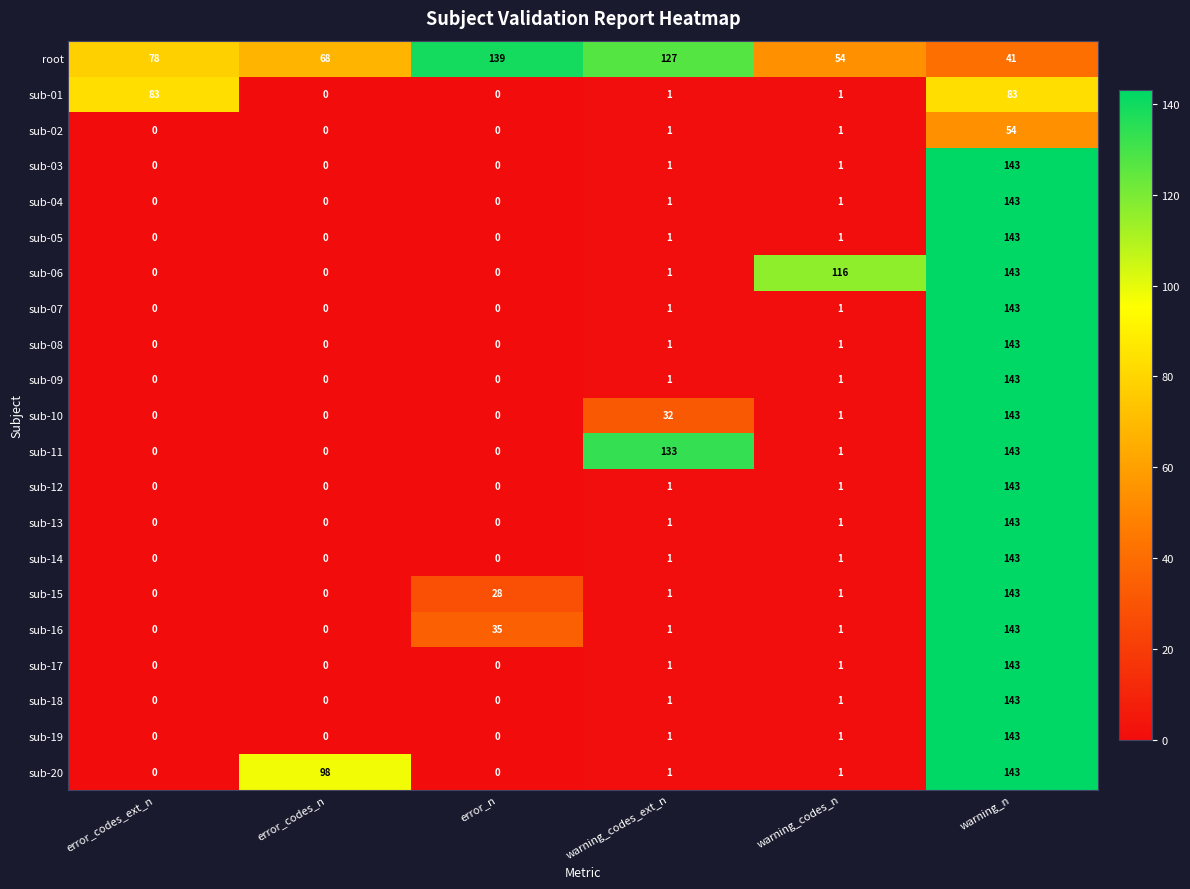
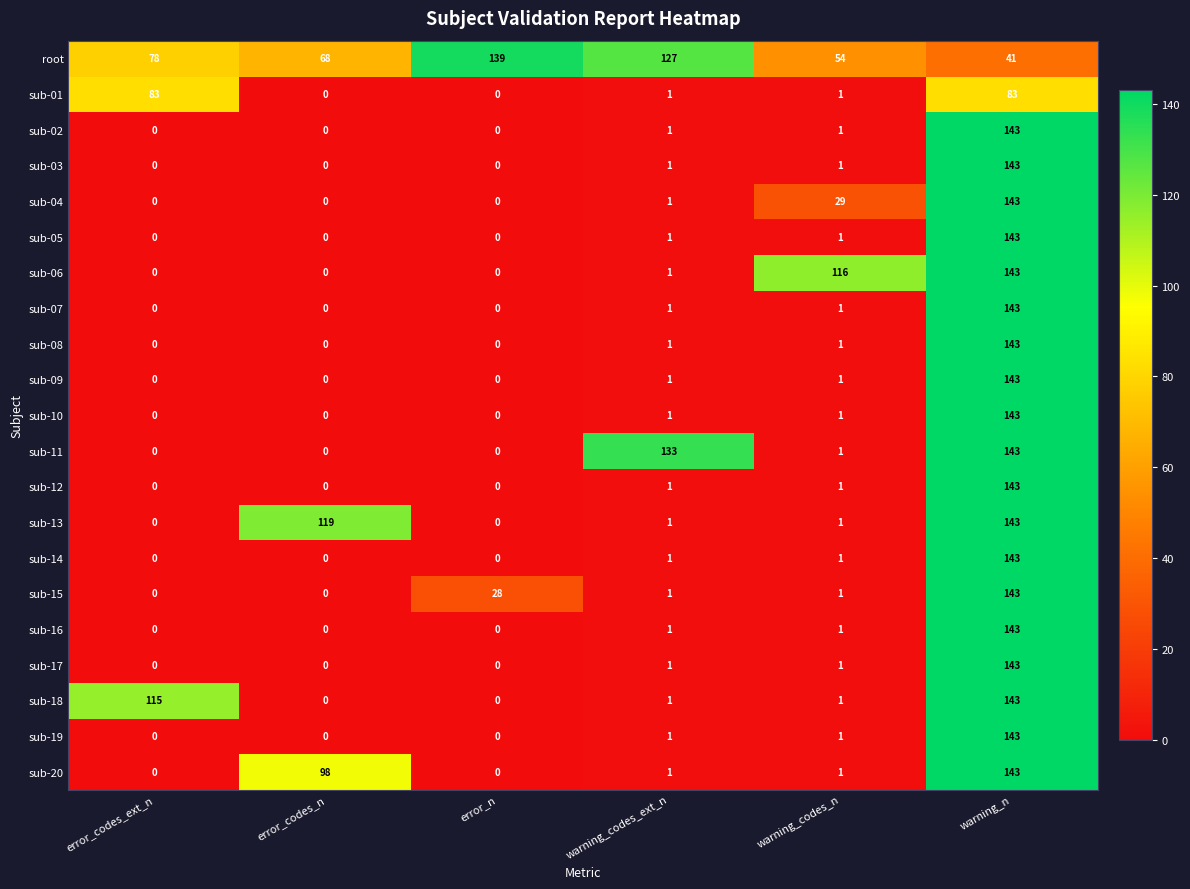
sub-02, warning_n: 54 -> 143
sub-04, warning_codes_n: 1 -> 29
sub-10, warning_codes_ext_n: 32 -> 1
sub-13, error_codes_n: 0 -> 119
sub-16, error_n: 35 -> 0
sub-18, error_codes_ext_n: 0 -> 115
